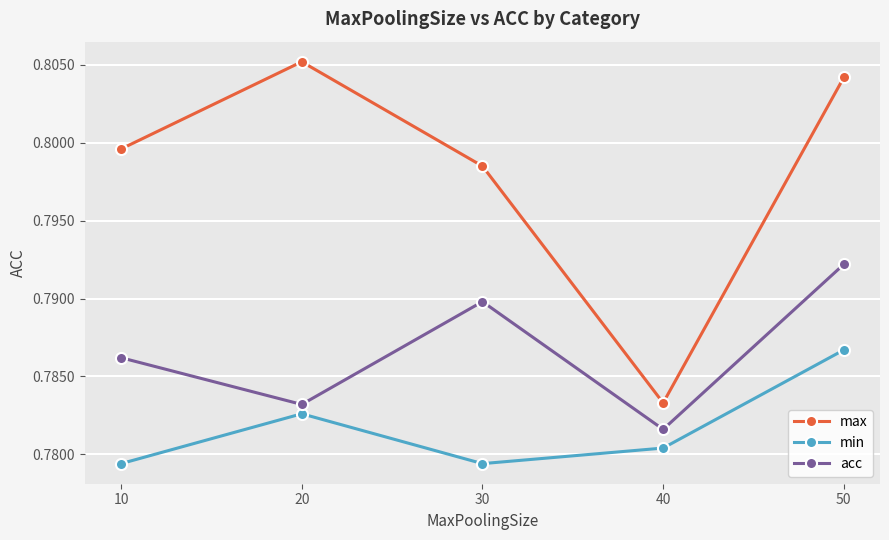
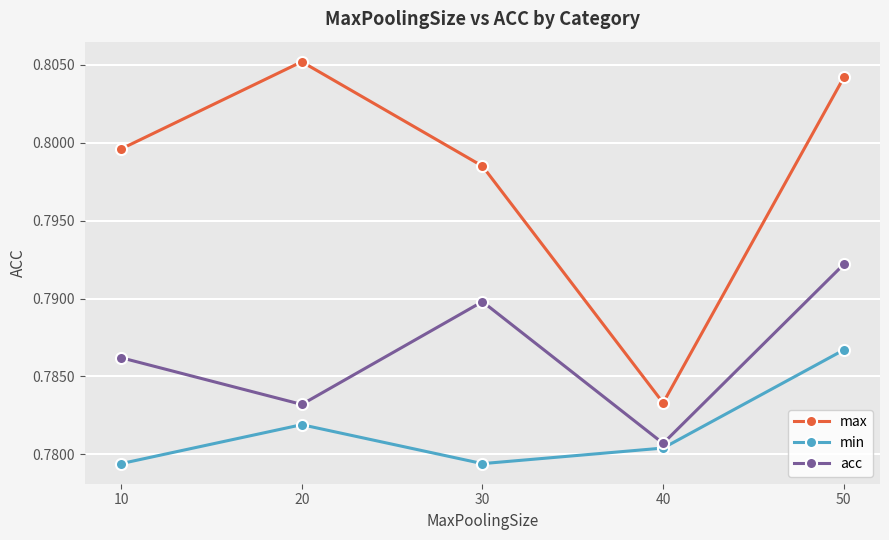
min, 20: 0.7826 -> 0.7819
acc, 40: 0.7816 -> 0.7807
